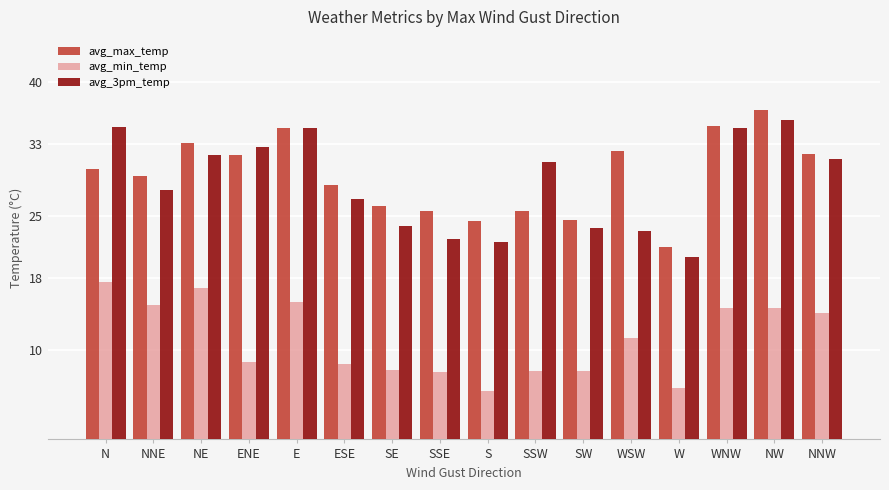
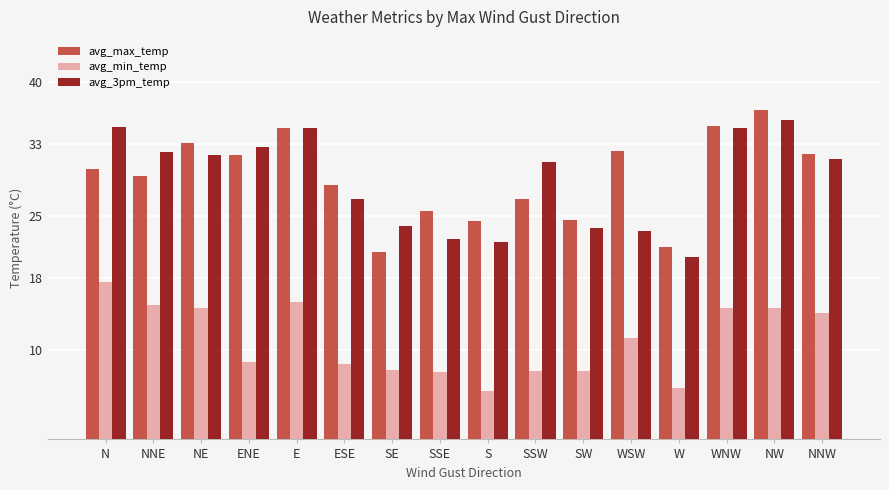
avg_3pm_temp, NNE: 28 -> 32
avg_min_temp, NE: 17 -> 15
avg_max_temp, SE: 26 -> 21
avg_max_temp, SSW: 26 -> 27
